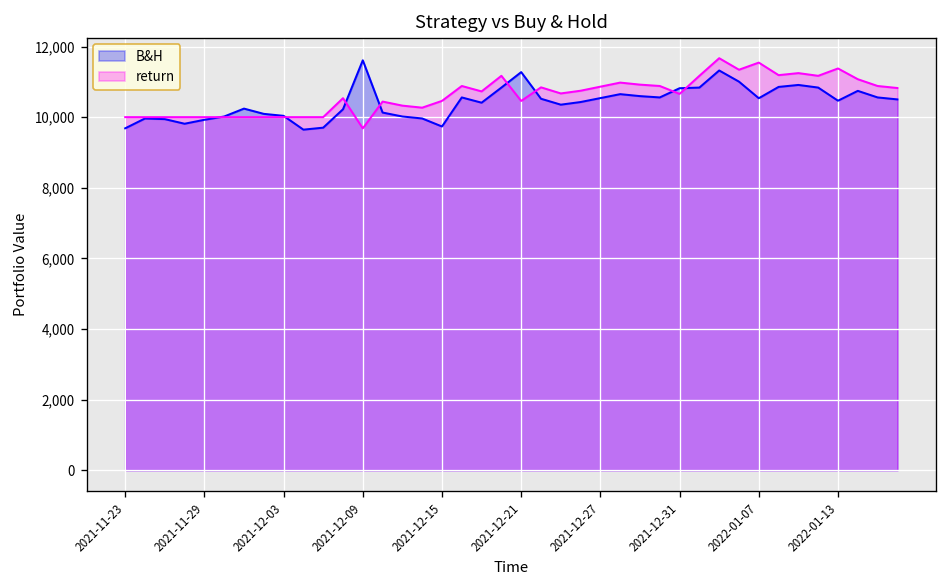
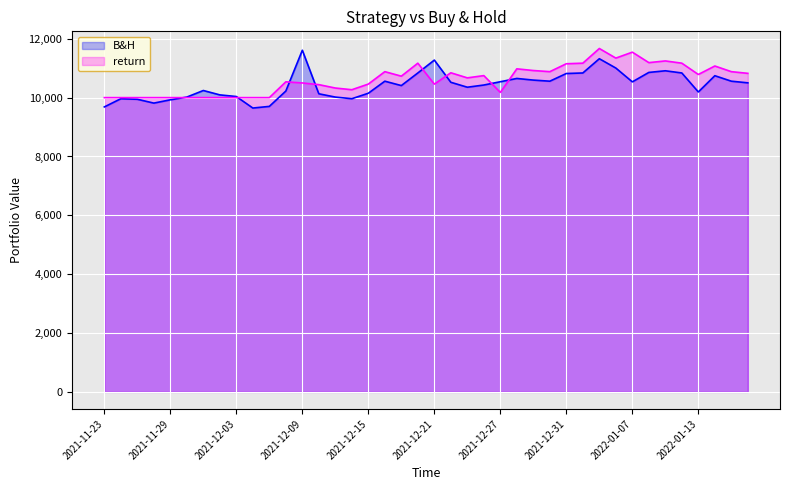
return, 2021-12-09: 9,700 -> 10,500
B&H, 2021-12-15: 9,700 -> 10,100
return, 2021-12-27: 10,900 -> 10,200
return, 2021-12-31: 10,700 -> 11,200
B&H, 2022-01-13: 10,500 -> 10,200
return, 2022-01-13: 11,400 -> 10,800
